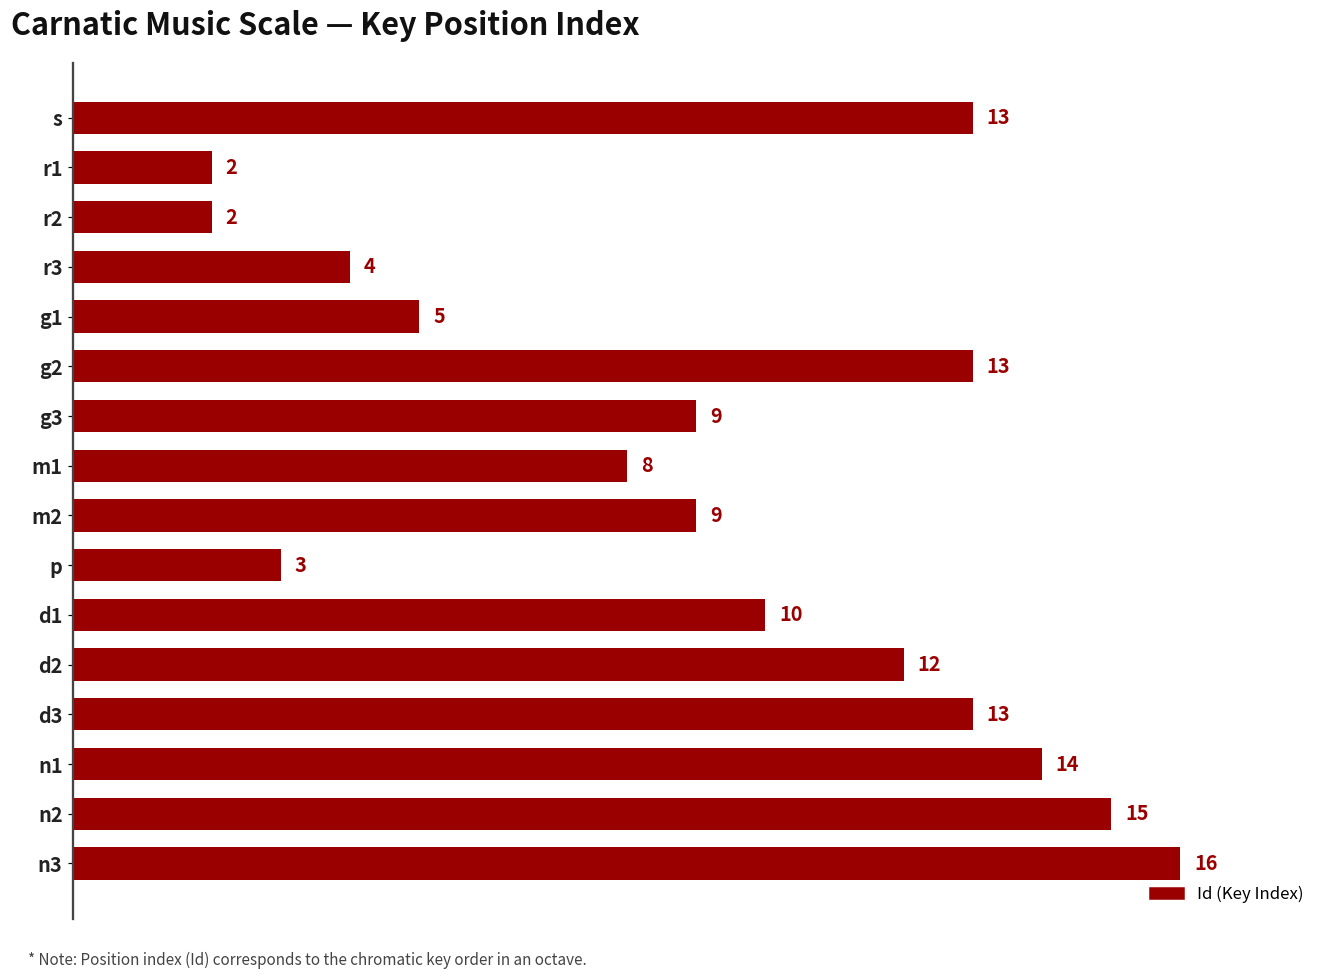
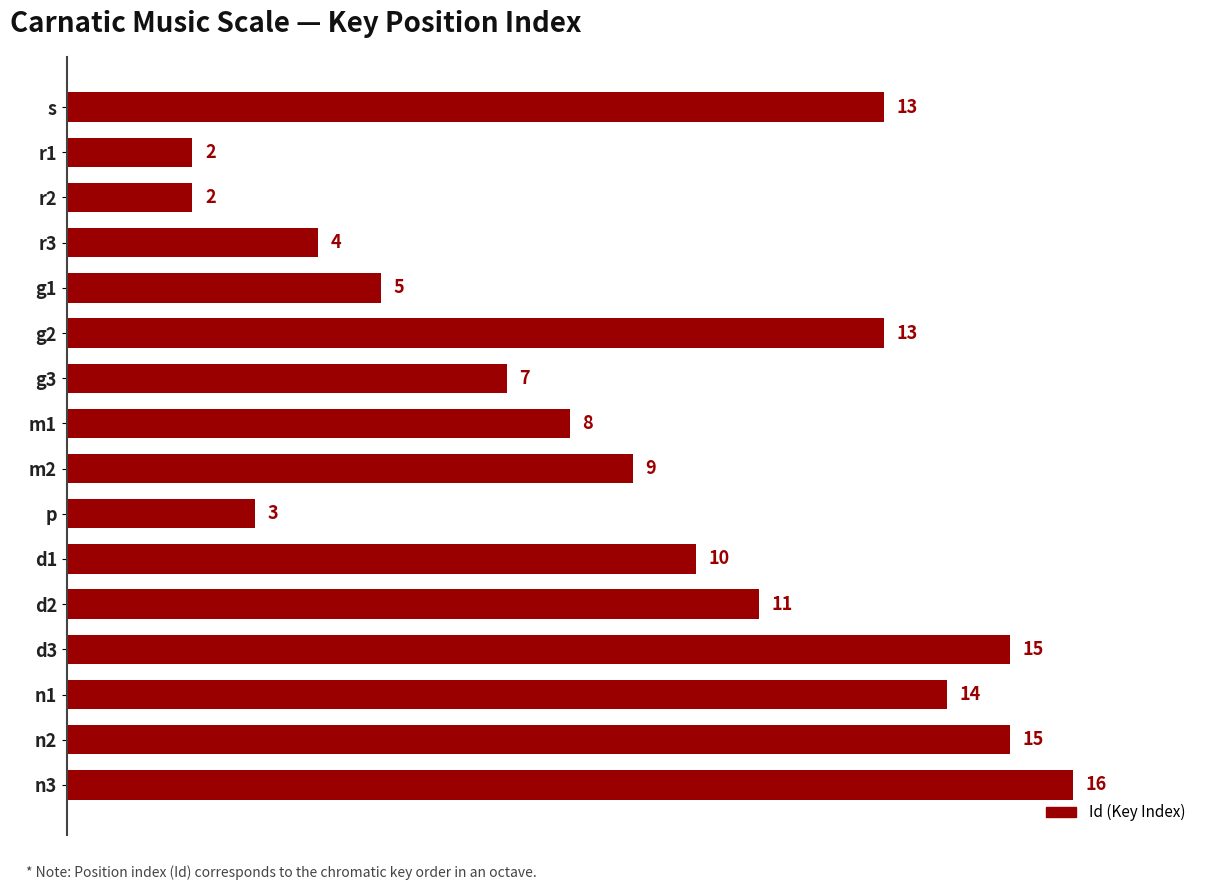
g3: 9 -> 7
d2: 12 -> 11
d3: 13 -> 15
